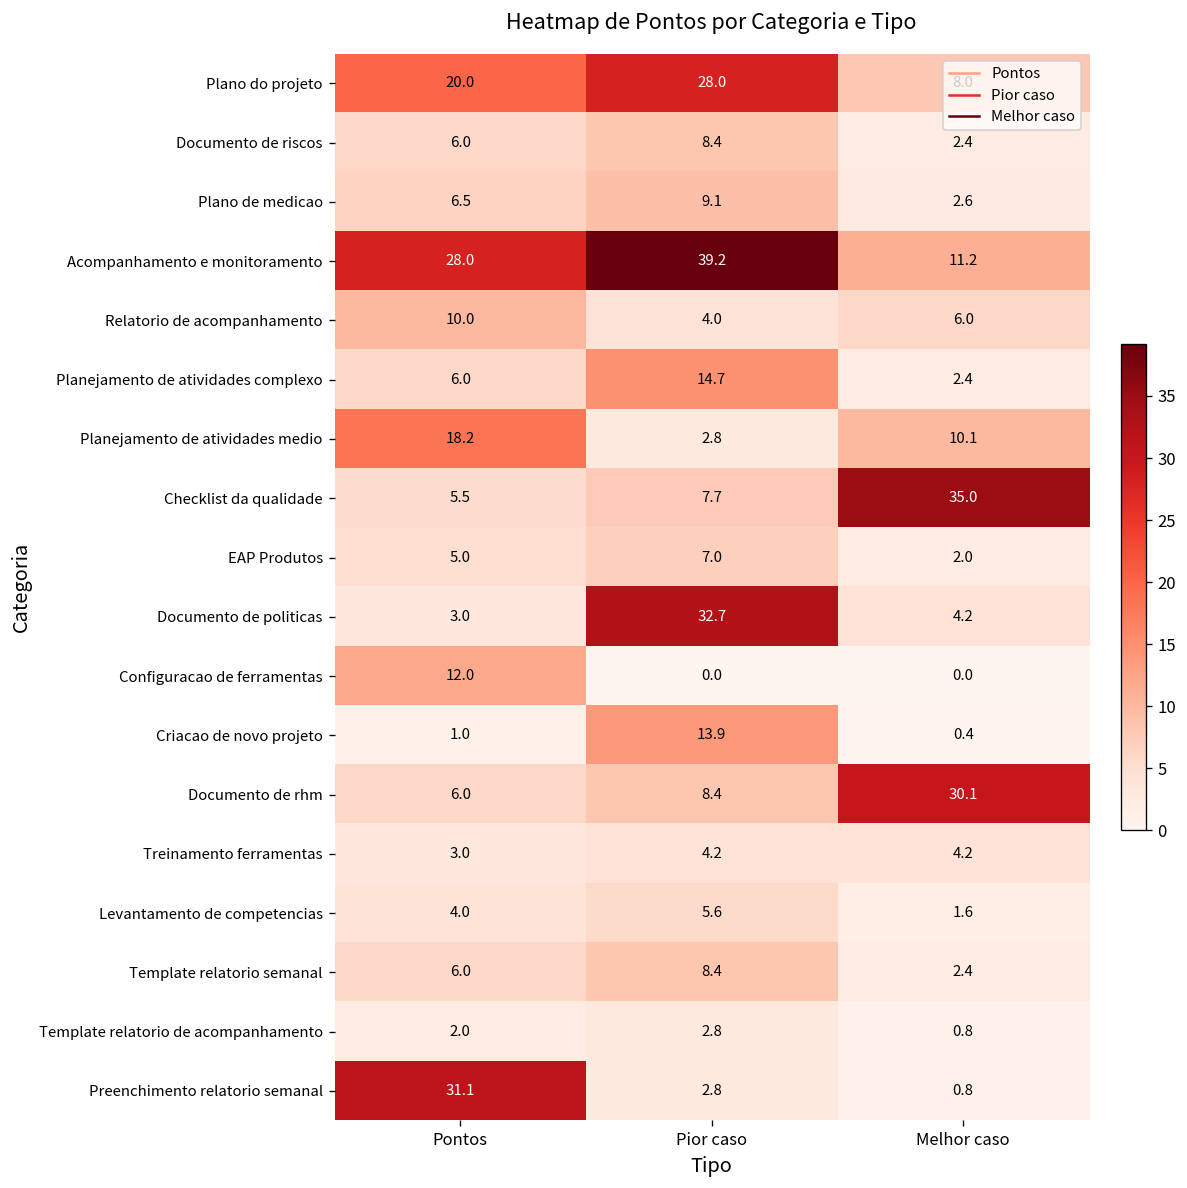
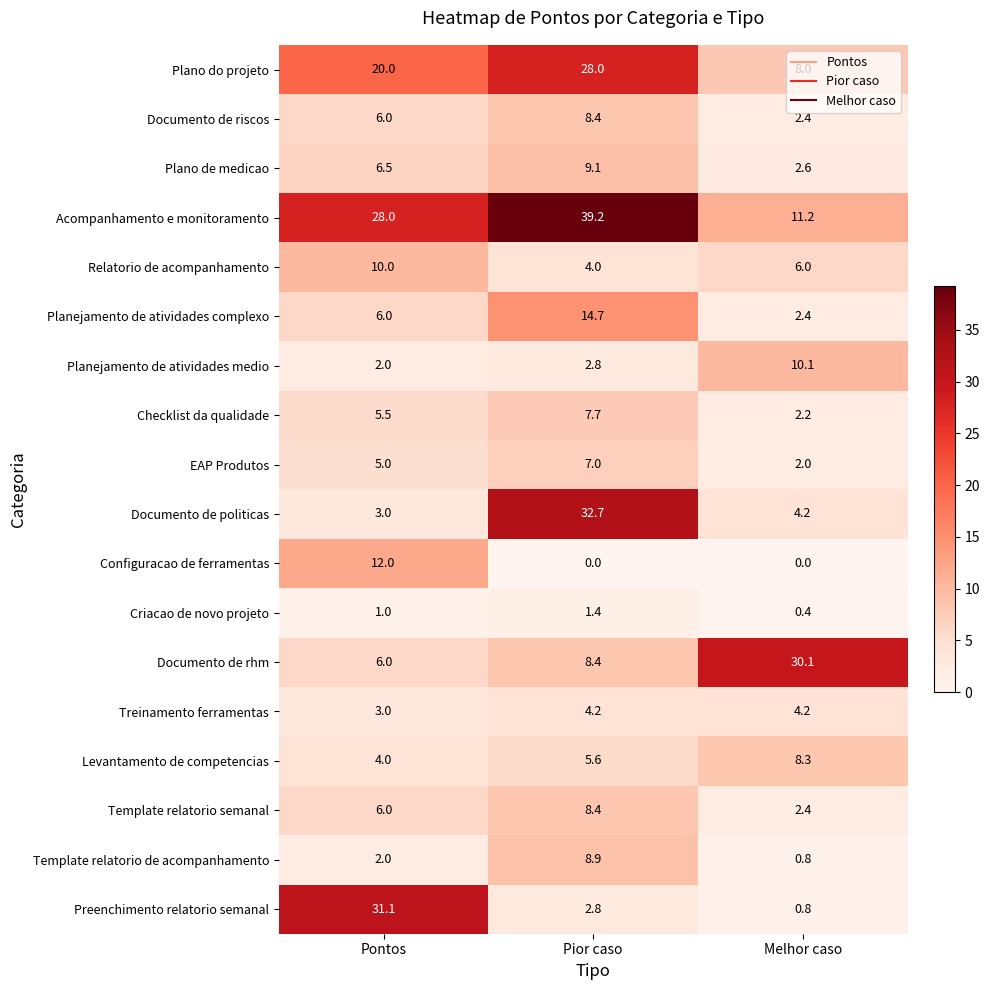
Planejamento de atividades medio, Pontos: 18.2 -> 2.0
Checklist da qualidade, Melhor caso: 35.0 -> 2.2
Criacao de novo projeto, Pior caso: 13.9 -> 1.4
Levantamento de competencias, Melhor caso: 1.6 -> 8.3
Template relatorio de acompanhamento, Pior caso: 2.8 -> 8.9
